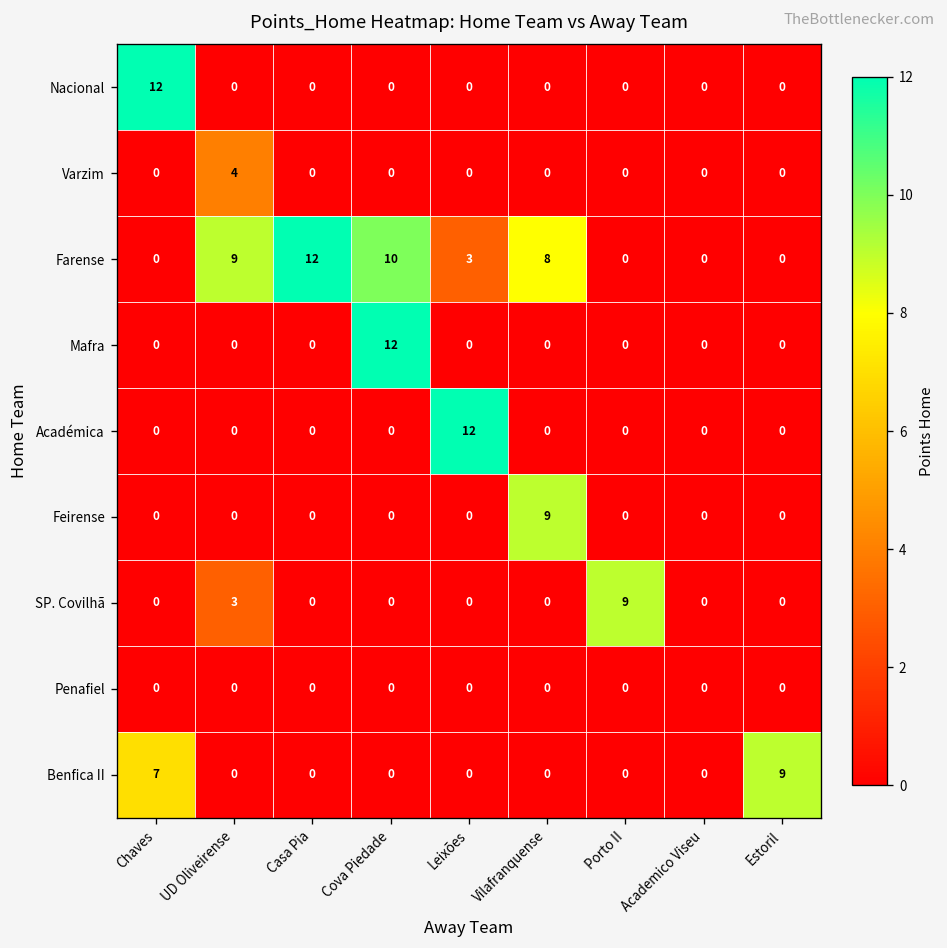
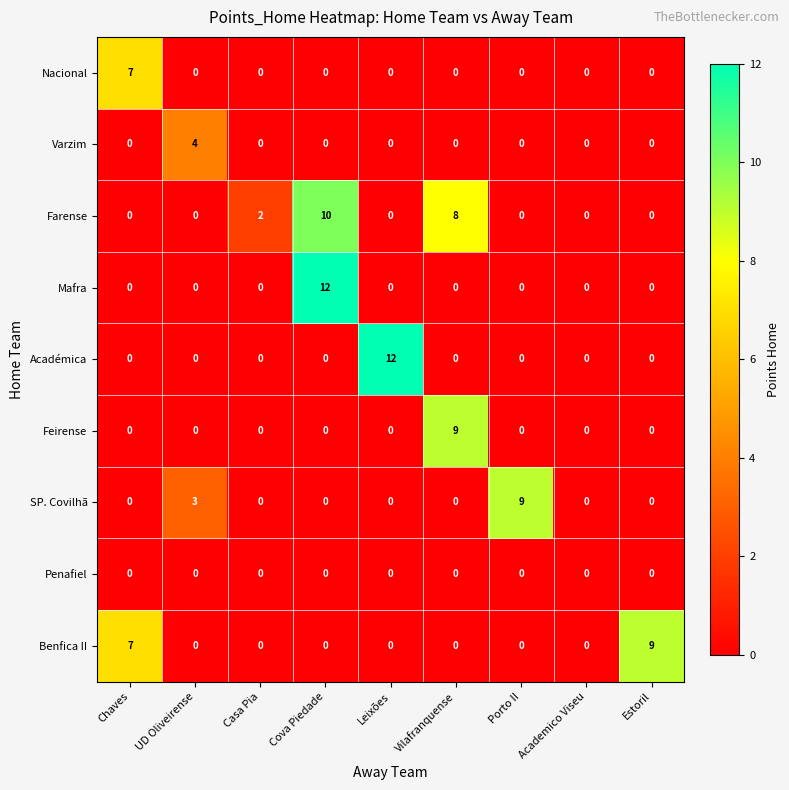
Nacional, Chaves: 12 -> 7
Farense, UD Oliveirense: 9 -> 0
Farense, Casa Pia: 12 -> 2
Farense, Leixões: 3 -> 0
